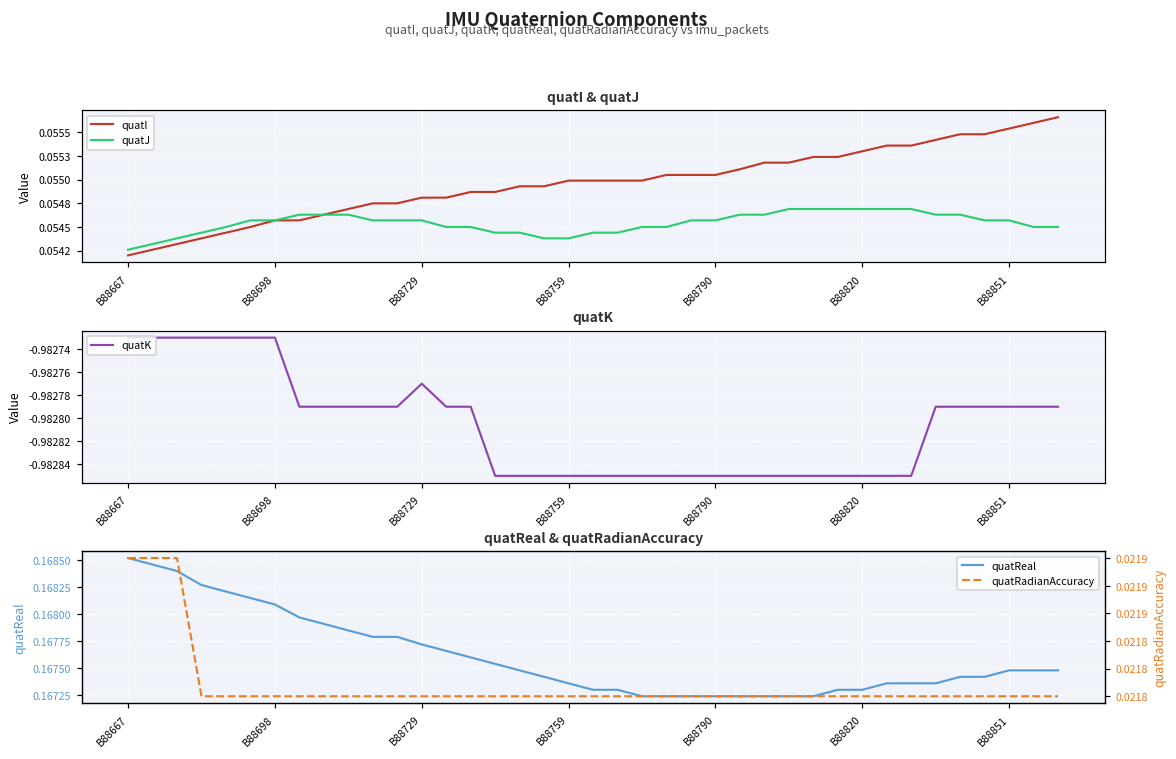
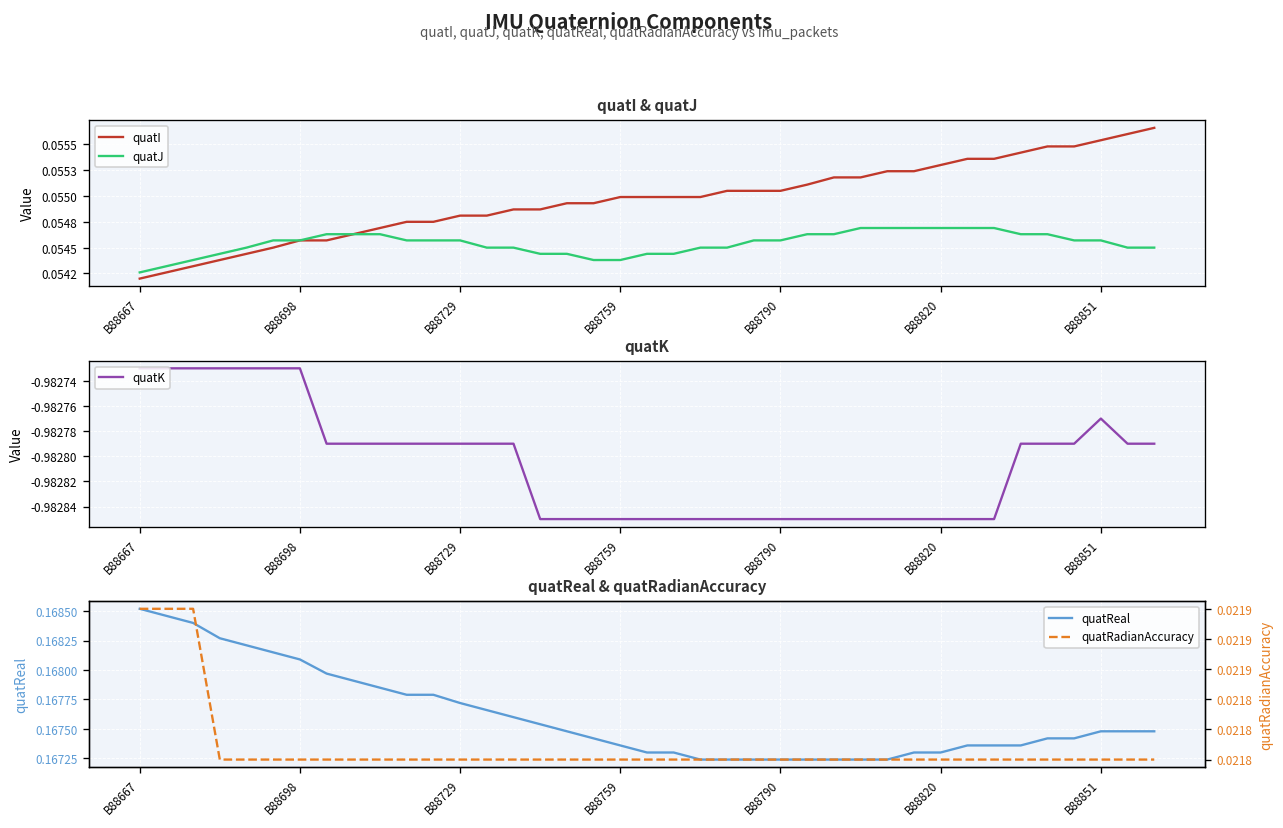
quatK, B88729: -0.98277 -> -0.98279
quatK, B88851: -0.98279 -> -0.98277
